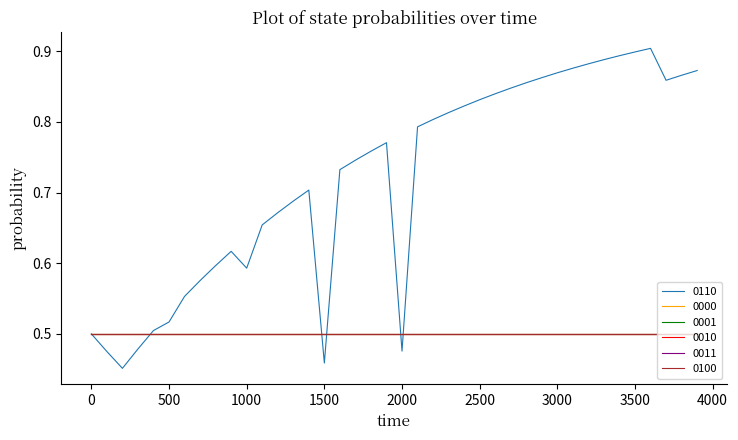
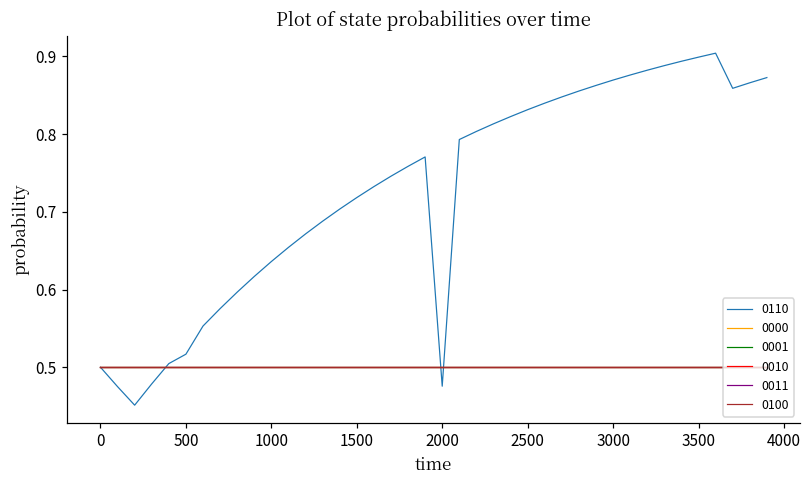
0110, 1000: 0.59 -> 0.64
0110, 1500: 0.46 -> 0.72
